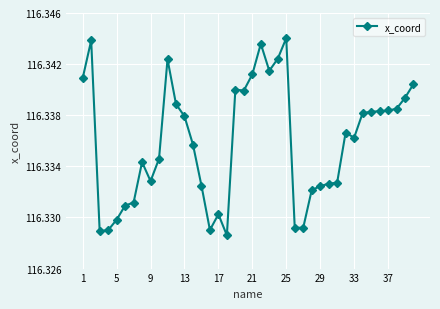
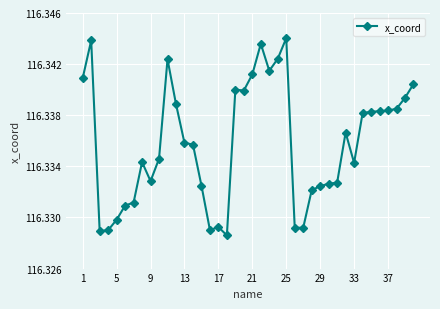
13: 116.3379 -> 116.3358
17: 116.3302 -> 116.3292
33: 116.3362 -> 116.3343
